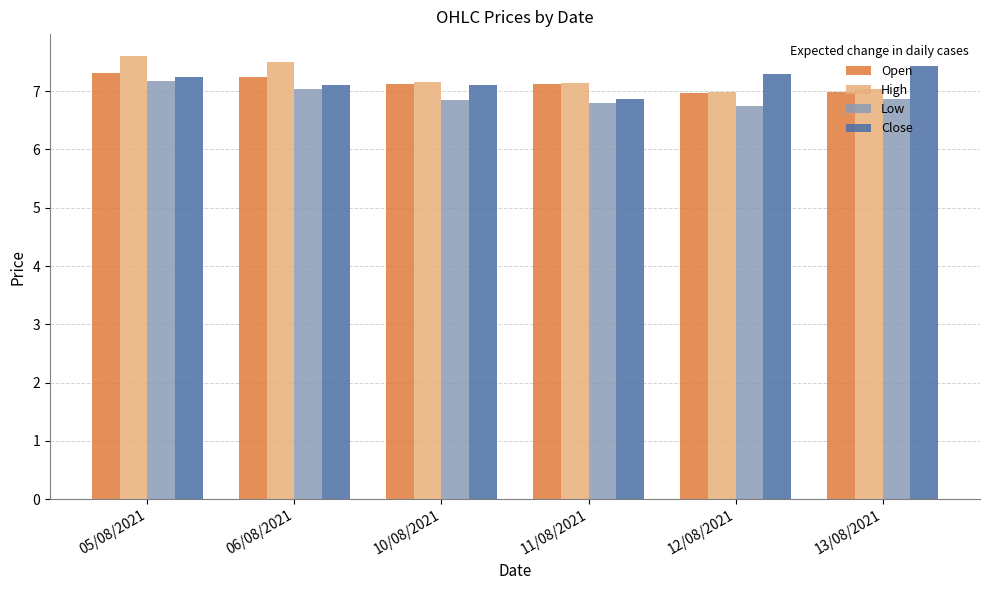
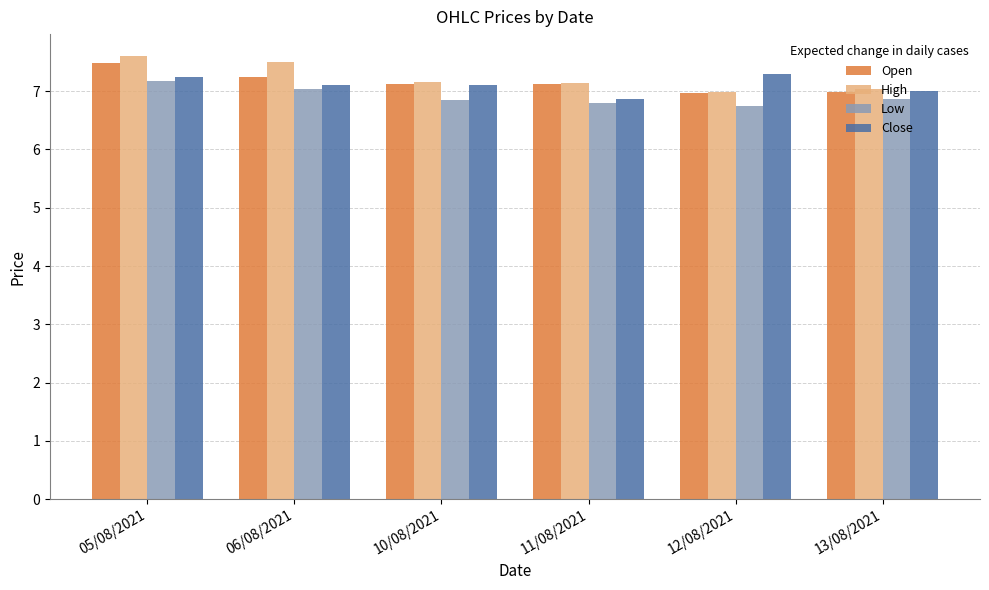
Open, 05/08/2021: 7.3 -> 7.5
Close, 13/08/2021: 7.4 -> 7.0
